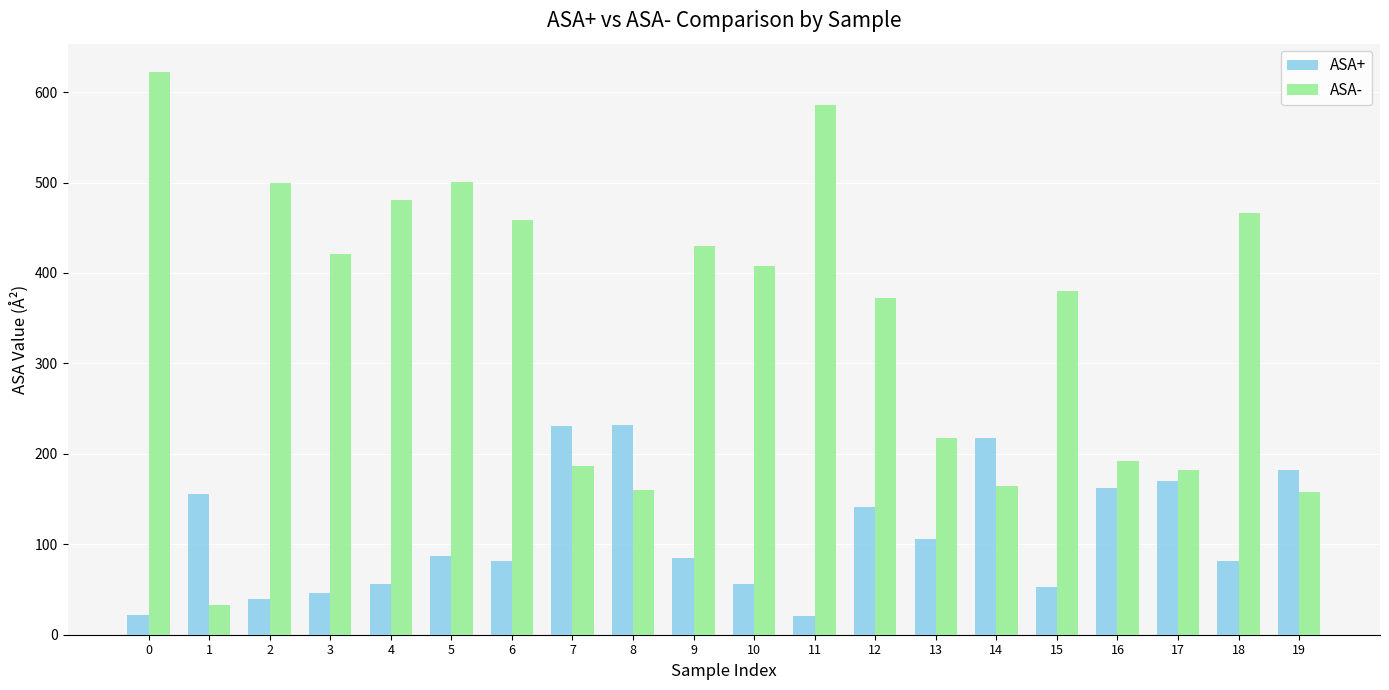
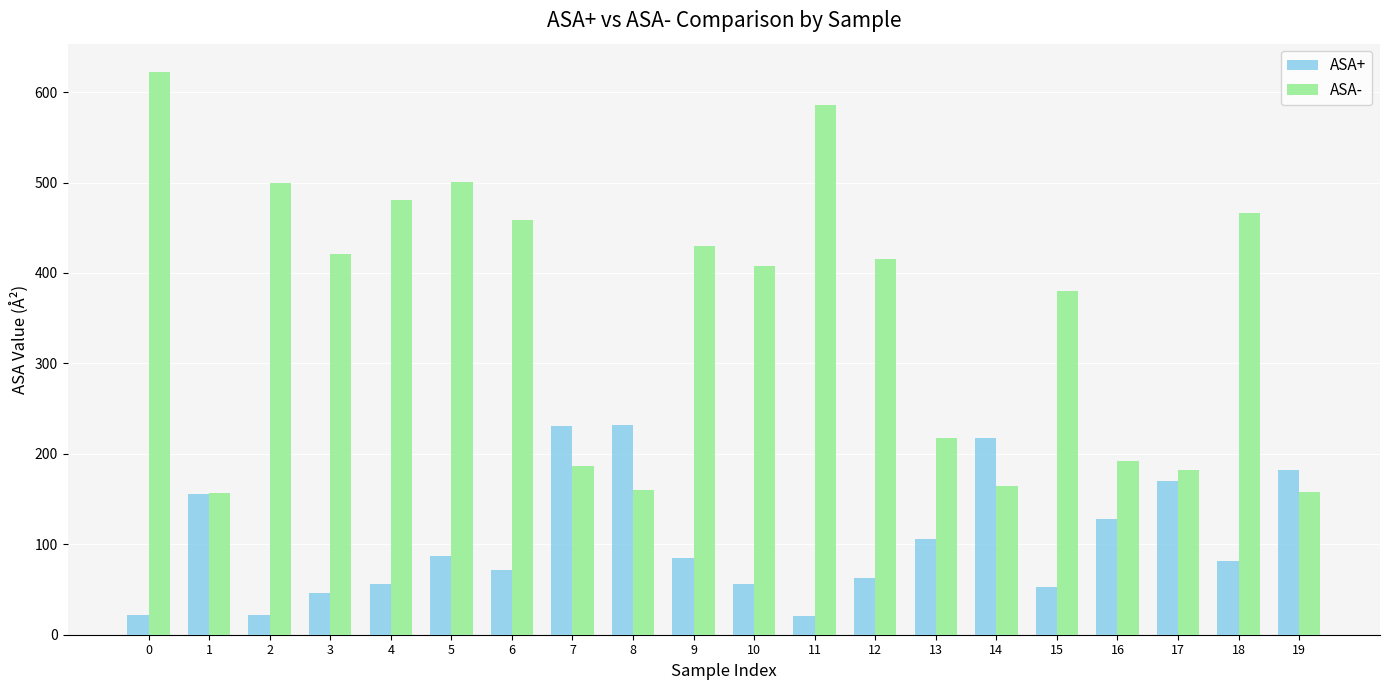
ASA-, 1: 30 -> 160
ASA+, 2: 40 -> 20
ASA+, 6: 80 -> 70
ASA+, 12: 140 -> 60
ASA-, 12: 370 -> 410
ASA+, 16: 160 -> 130
